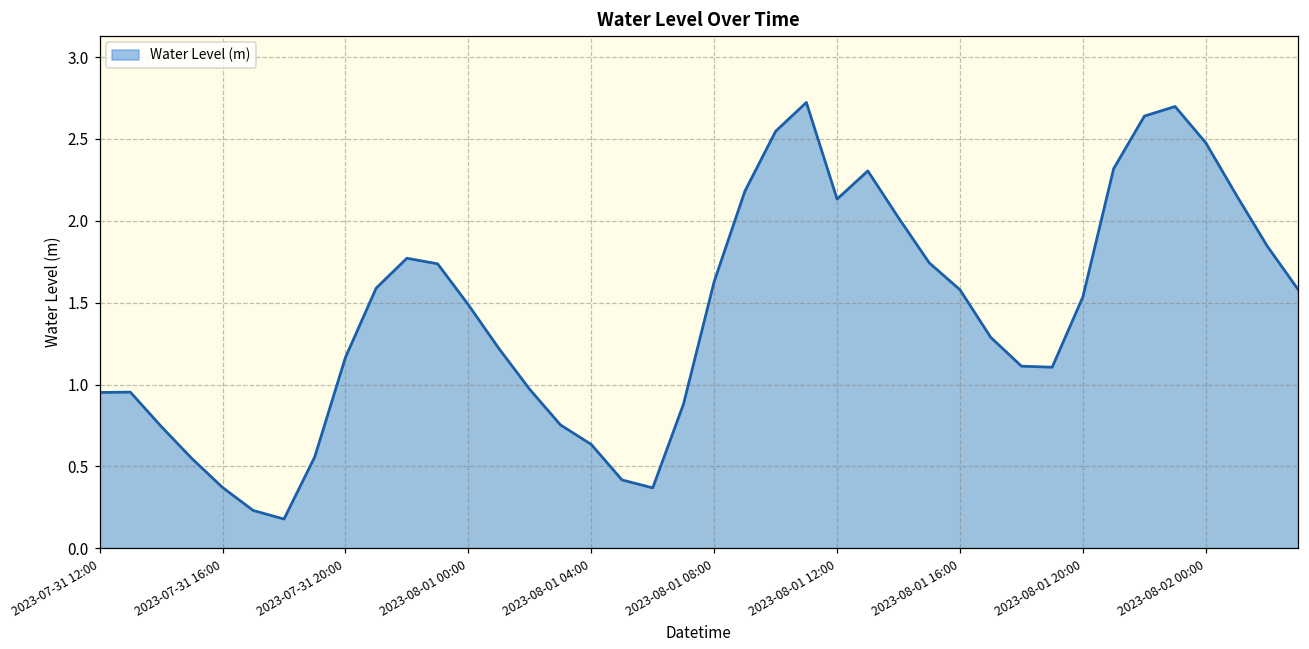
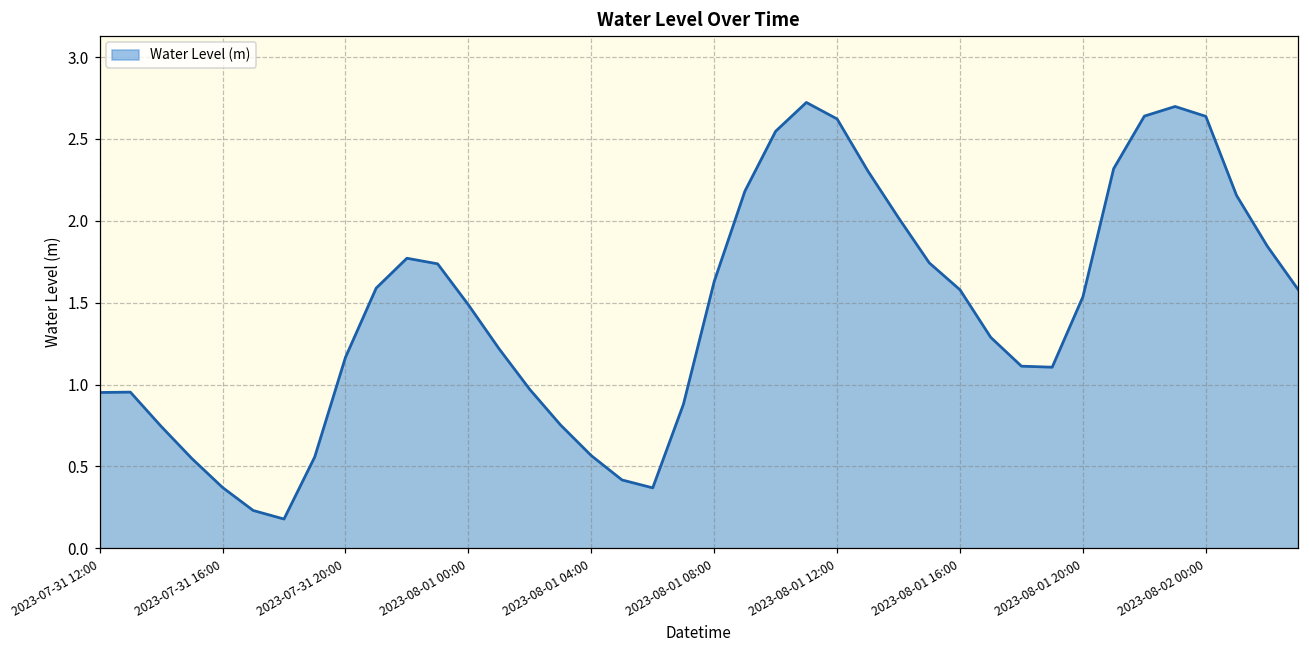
2023-08-01 04:00: 0.63 -> 0.57
2023-08-01 12:00: 2.13 -> 2.62
2023-08-02 00:00: 2.48 -> 2.64
